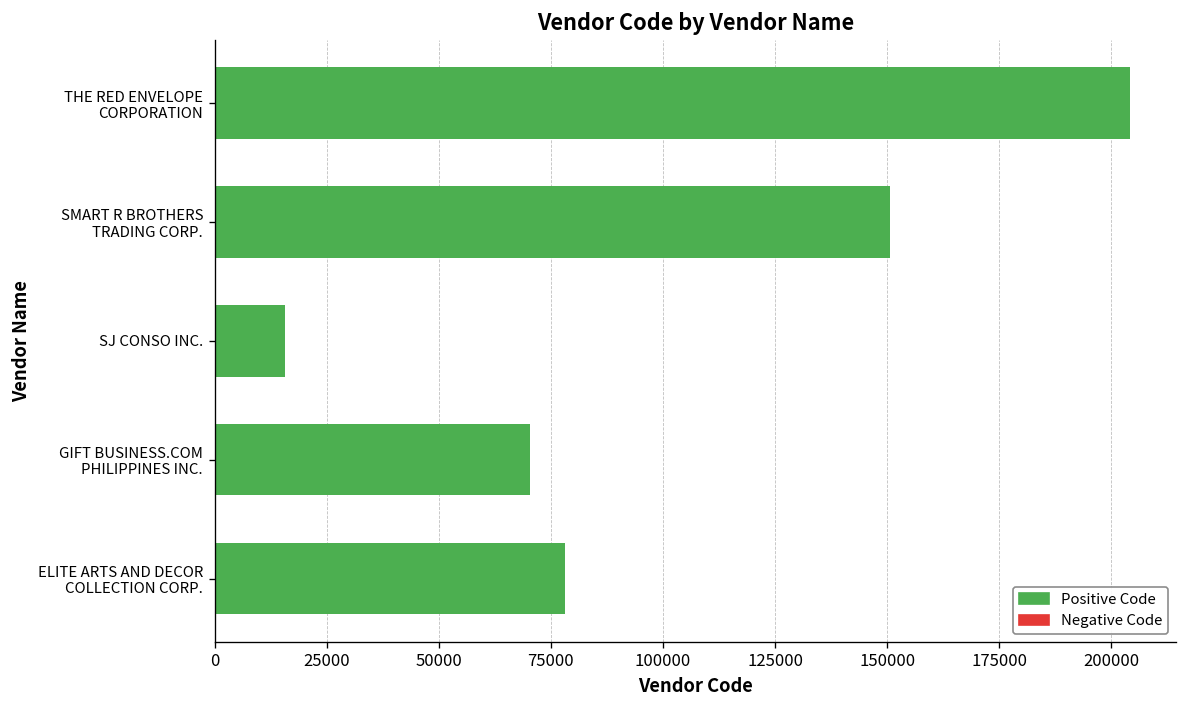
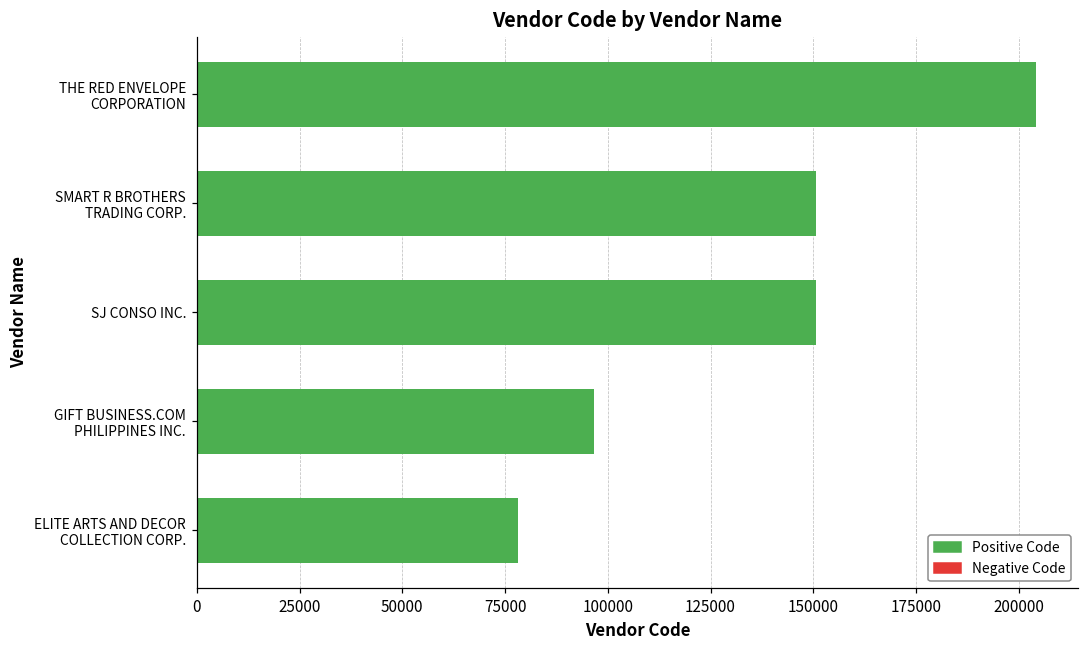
SJ CONSO INC.: 16000 -> 151000
GIFT BUSINESS.COM PHILIPPINES INC.: 70000 -> 97000
